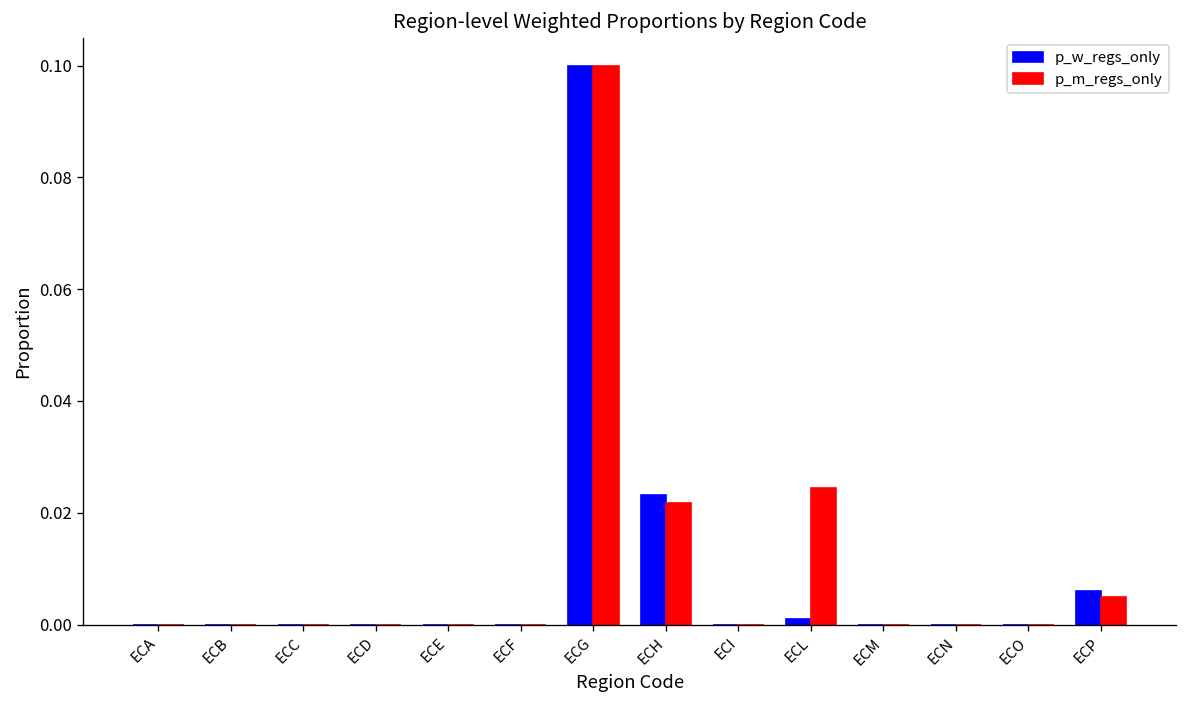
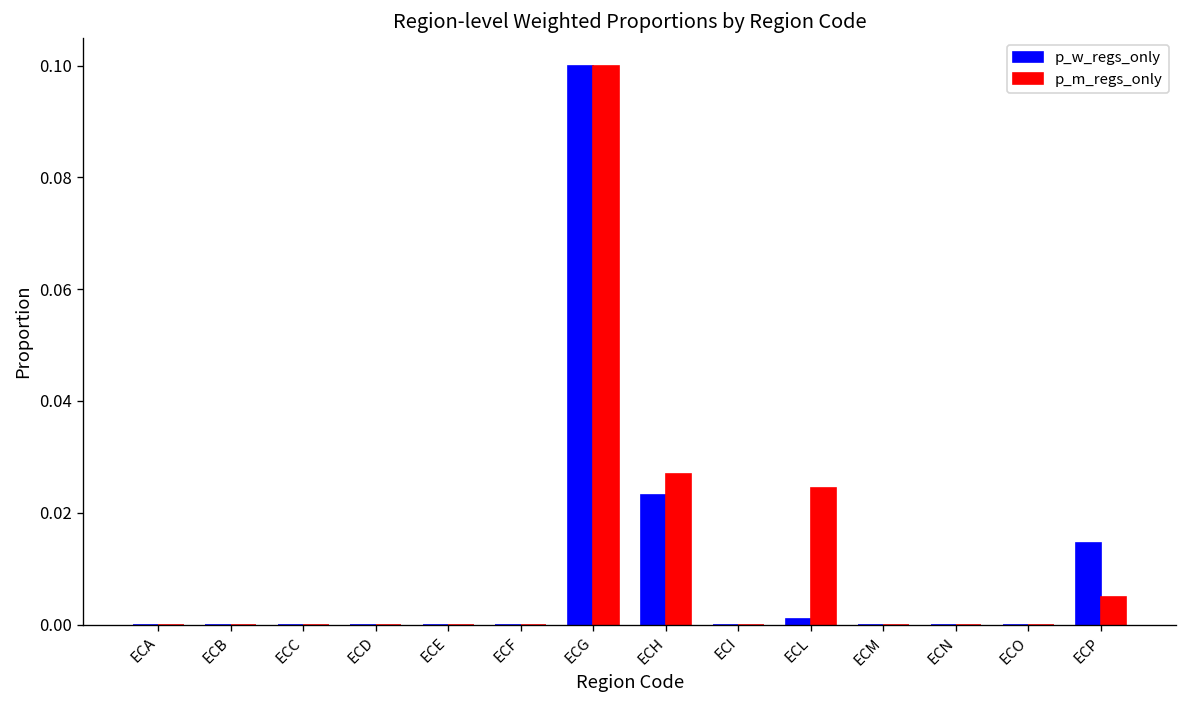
p_m_regs_only, ECH: 0.022 -> 0.027
p_w_regs_only, ECP: 0.006 -> 0.015
